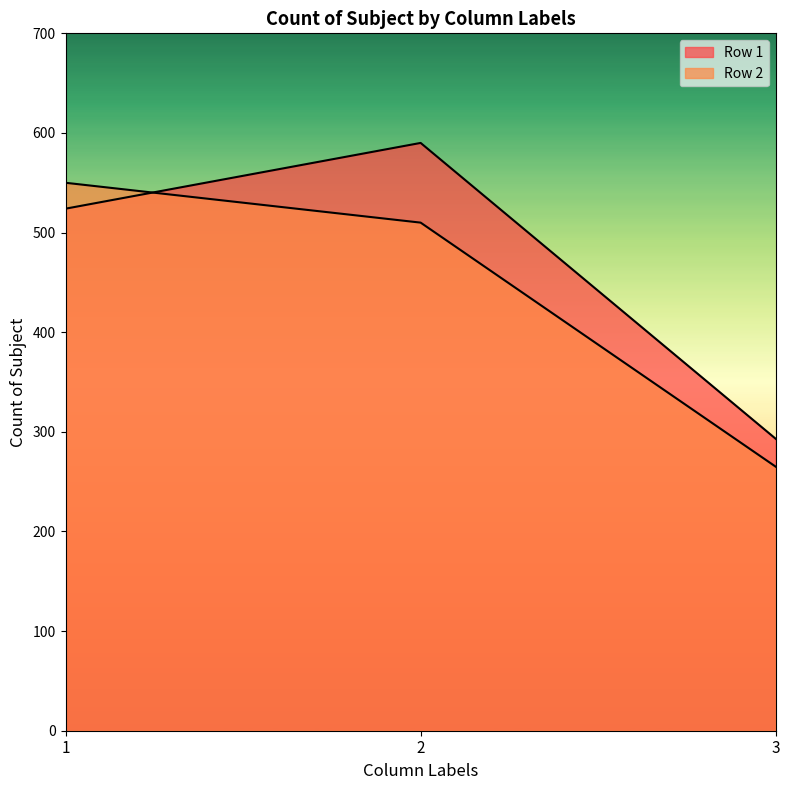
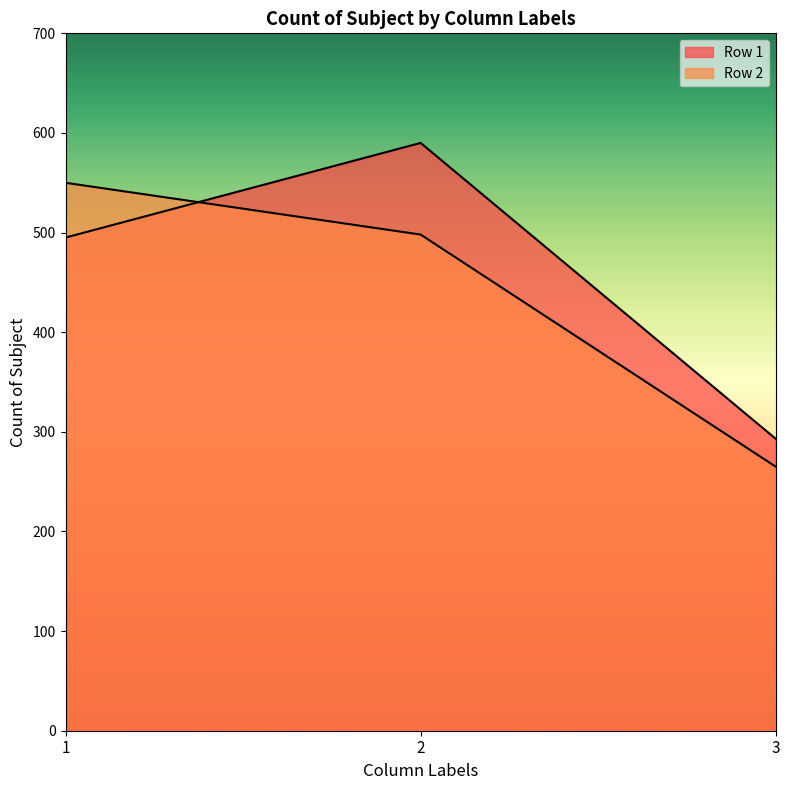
Row 1, 1: 520 -> 500
Row 2, 2: 510 -> 500
